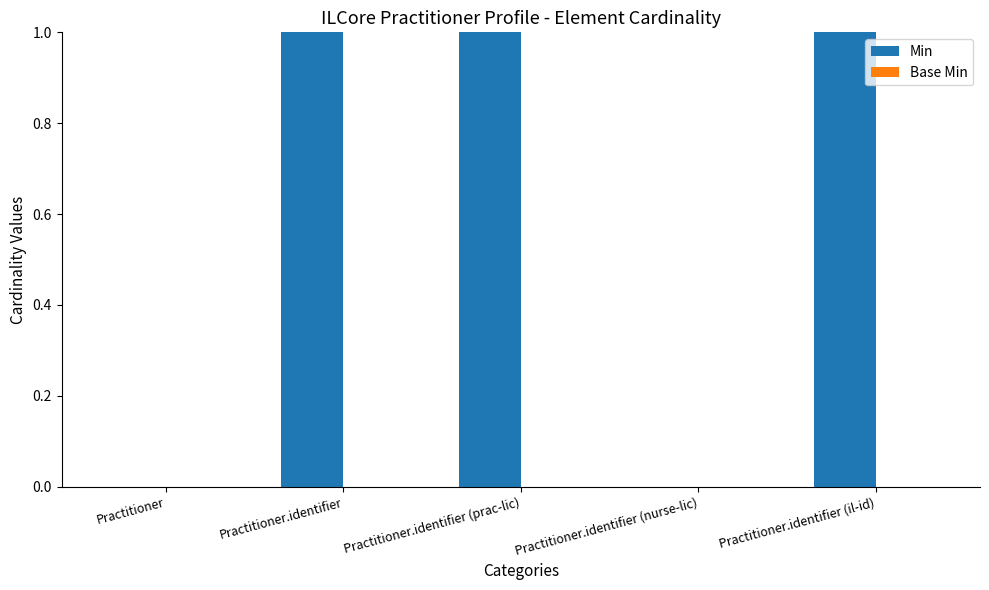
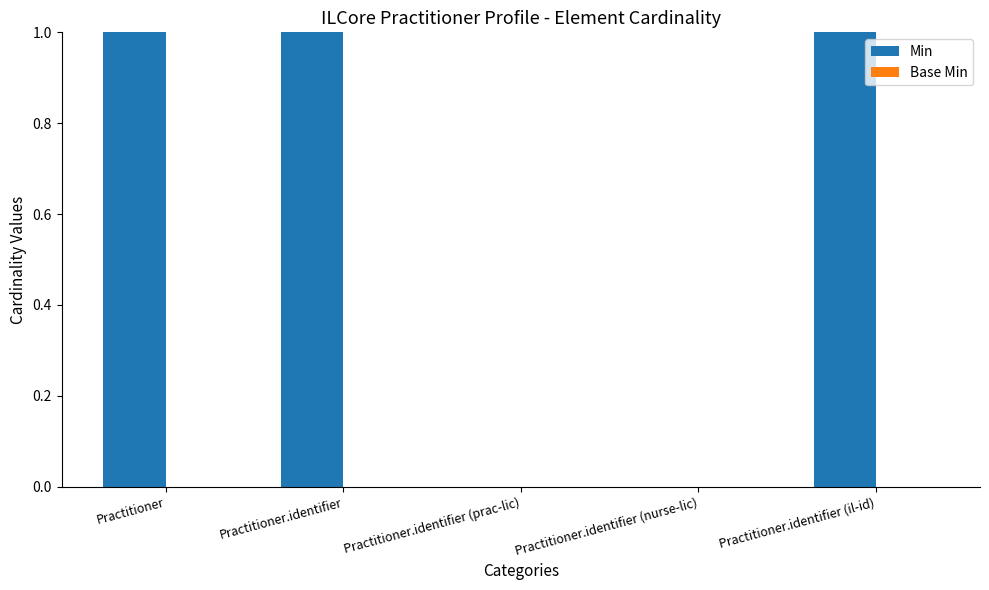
Min, Practitioner: 0 -> 1
Min, Practitioner.identifier (prac-lic): 1 -> 0
